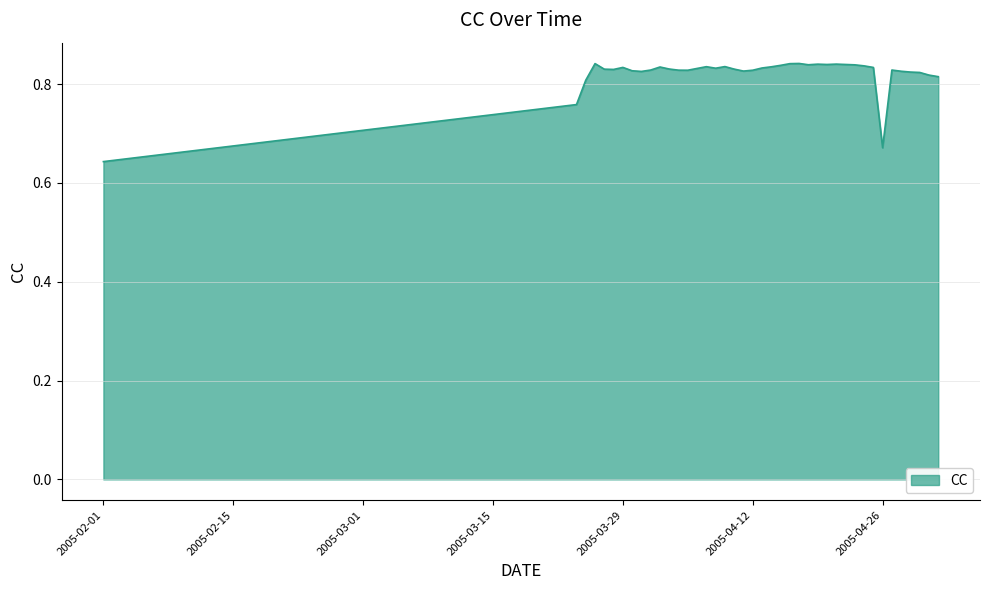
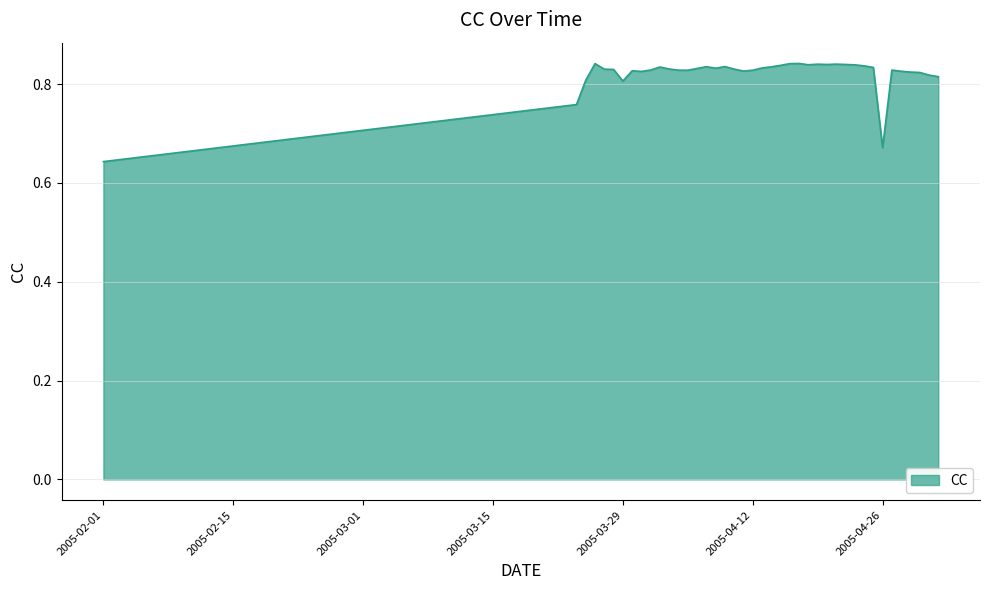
2005-03-29: 0.83 -> 0.81
